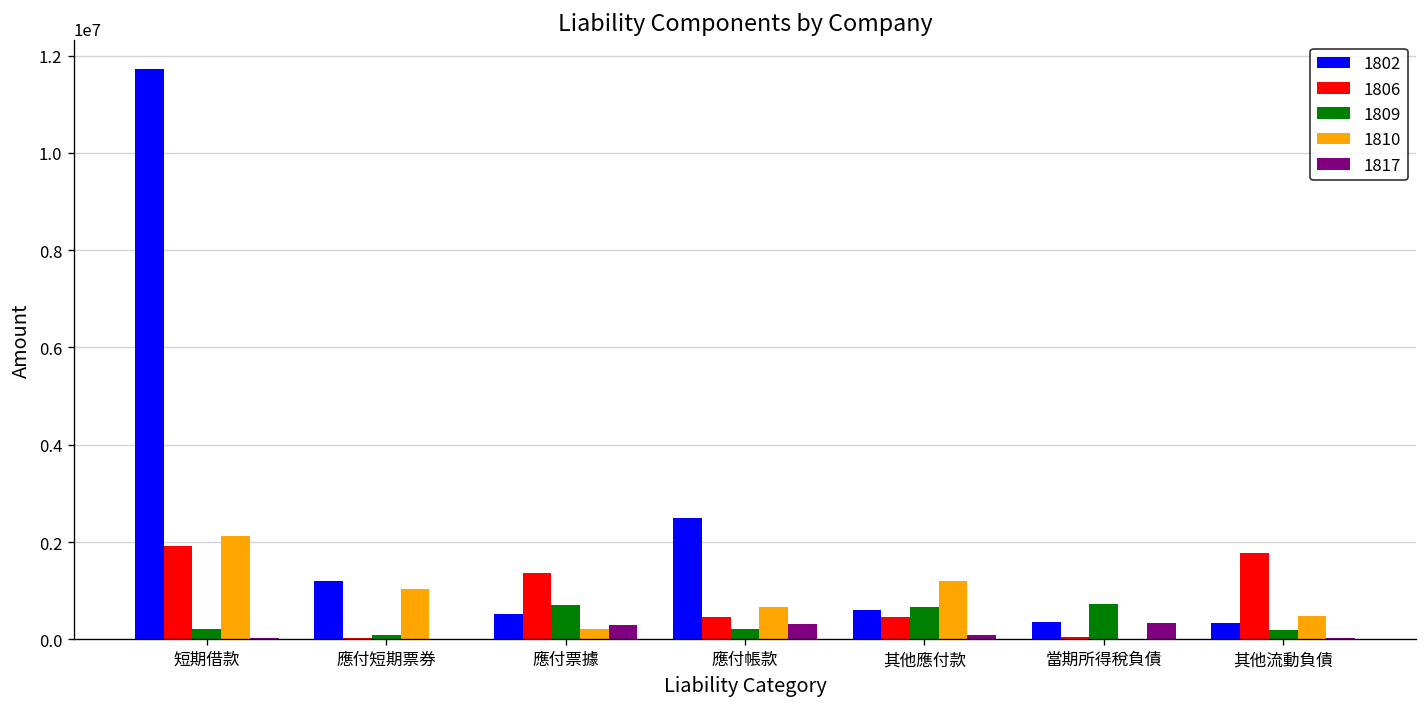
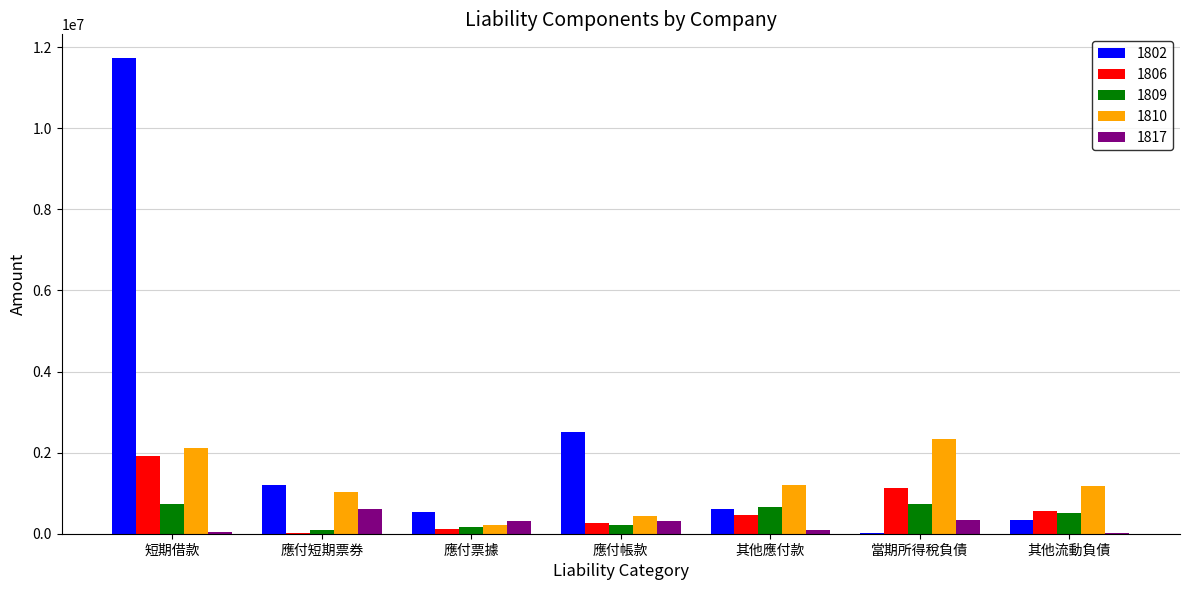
1809, 短期借款: 200000 -> 700000
1817, 應付短期票券: 0 -> 600000
1806, 應付票據: 1400000 -> 100000
1809, 應付票據: 700000 -> 200000
1806, 應付帳款: 500000 -> 300000
1810, 應付帳款: 700000 -> 400000
1802, 當期所得稅負債: 400000 -> 0
1806, 當期所得稅負債: 0 -> 1100000
1810, 當期所得稅負債: 0 -> 2300000
1806, 其他流動負債: 1800000 -> 500000
1809, 其他流動負債: 200000 -> 500000
1810, 其他流動負債: 500000 -> 1200000
